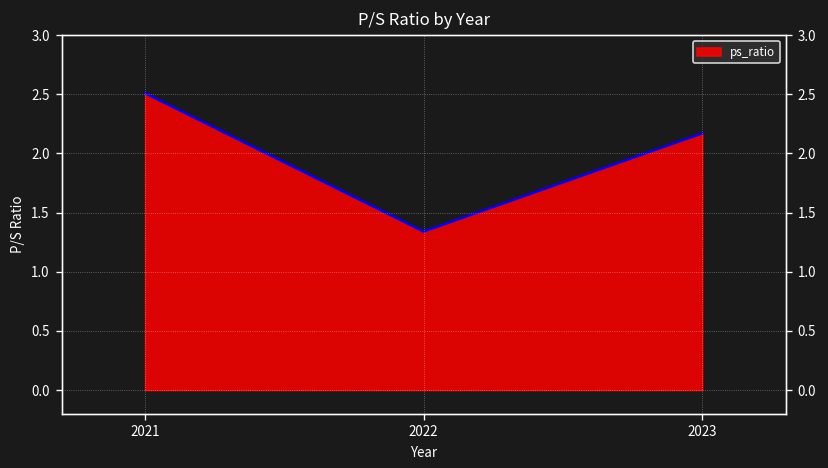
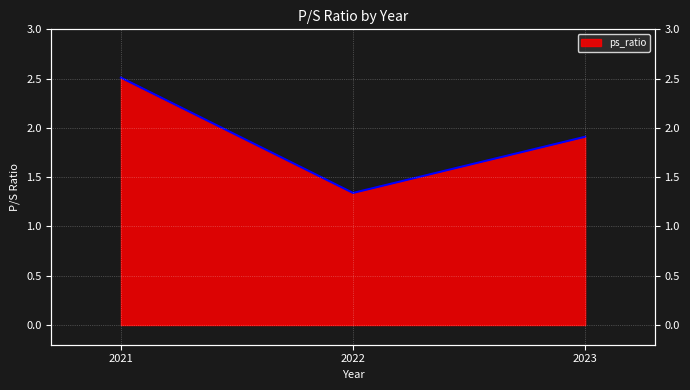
2023: 2.2 -> 1.9
